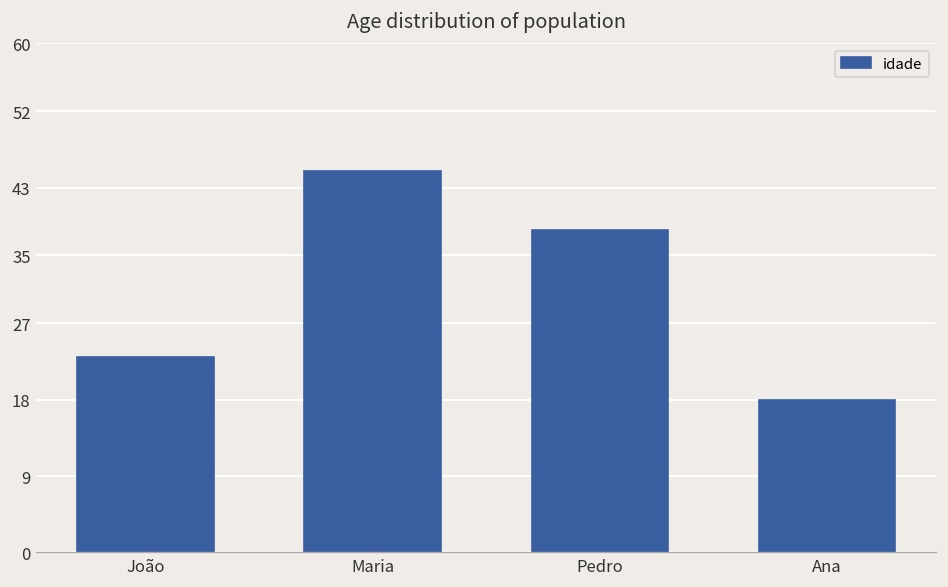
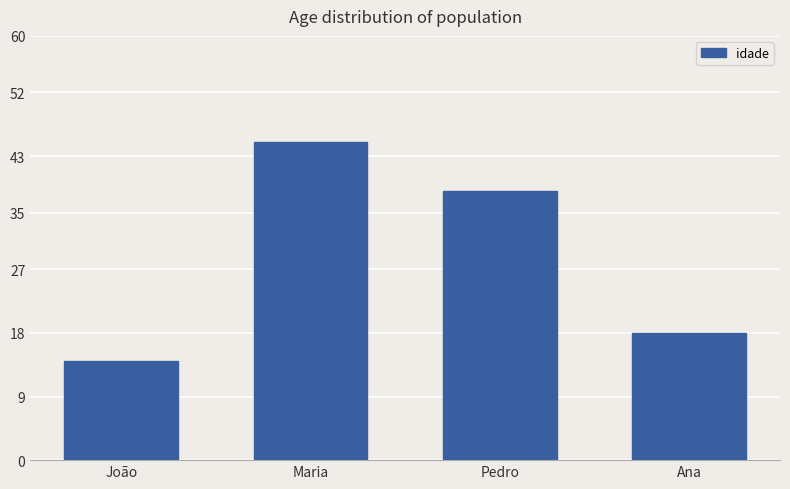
João: 23 -> 14
